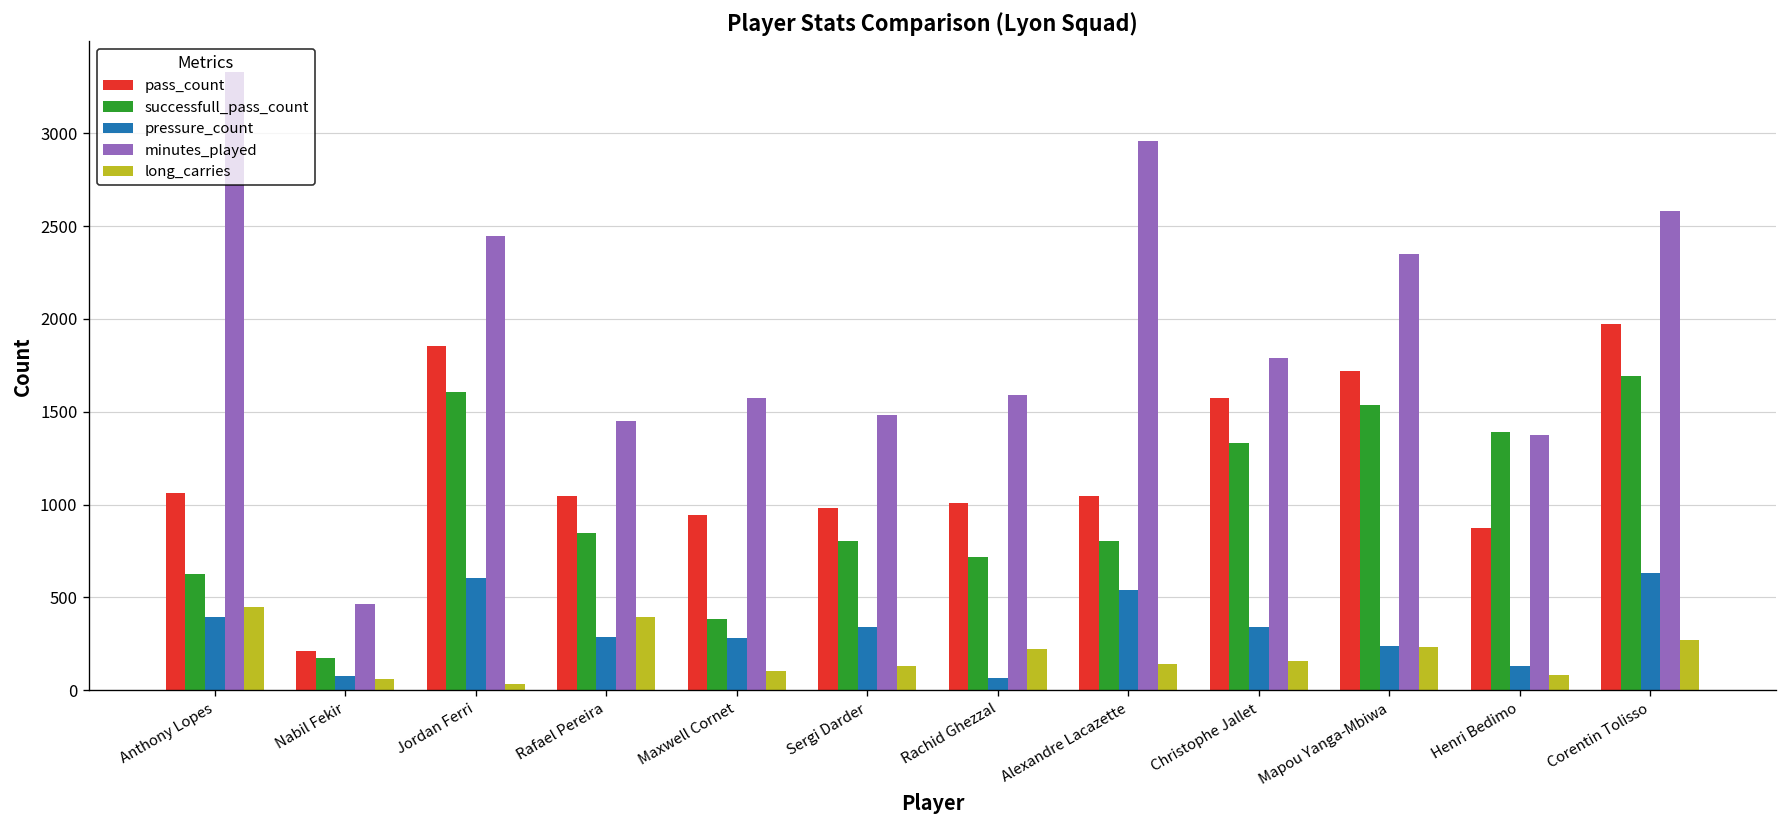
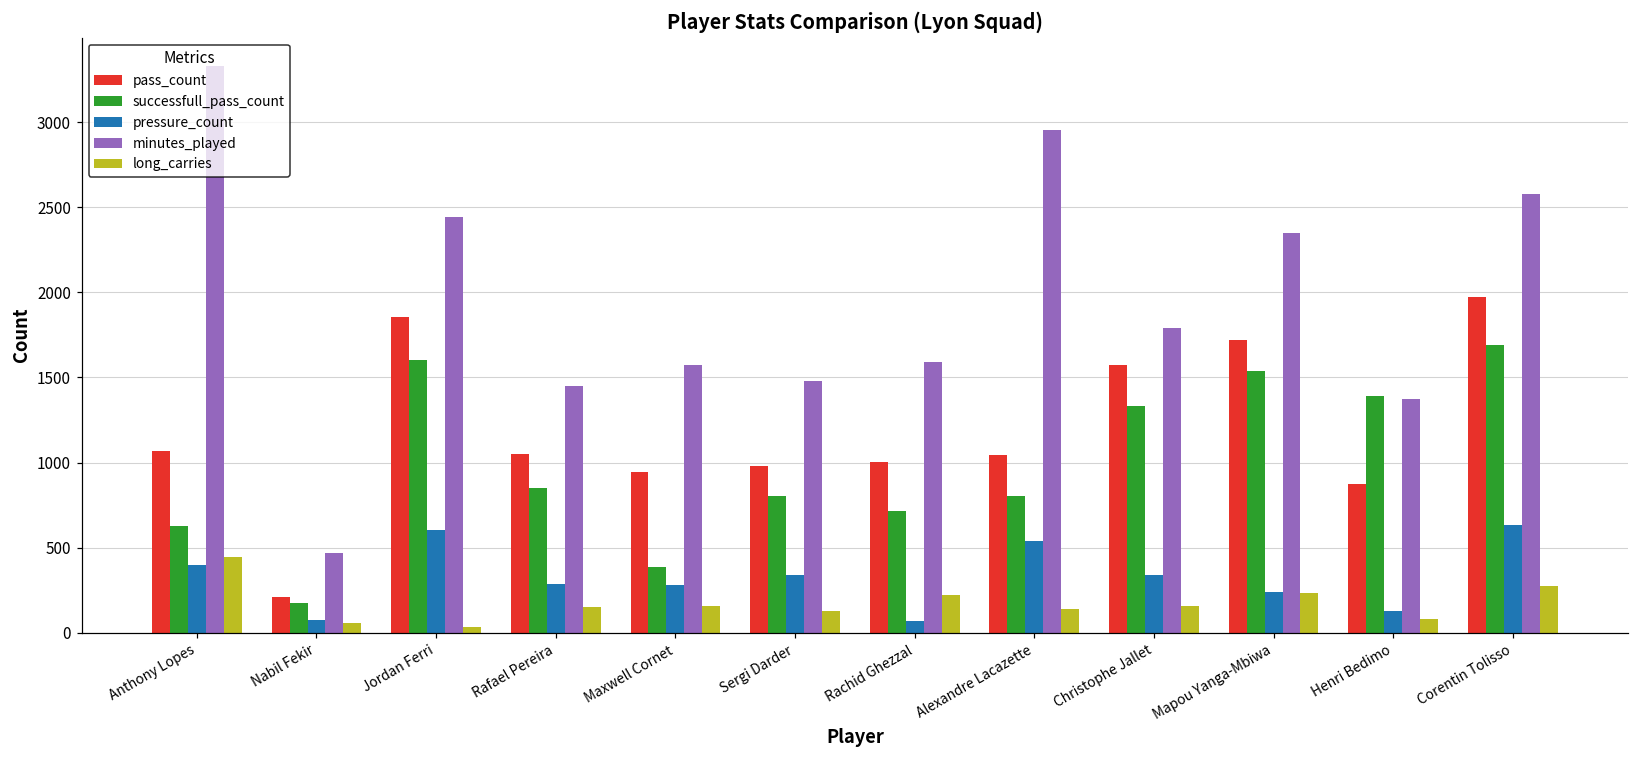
long_carries, Rafael Pereira: 390 -> 150
long_carries, Maxwell Cornet: 100 -> 160
